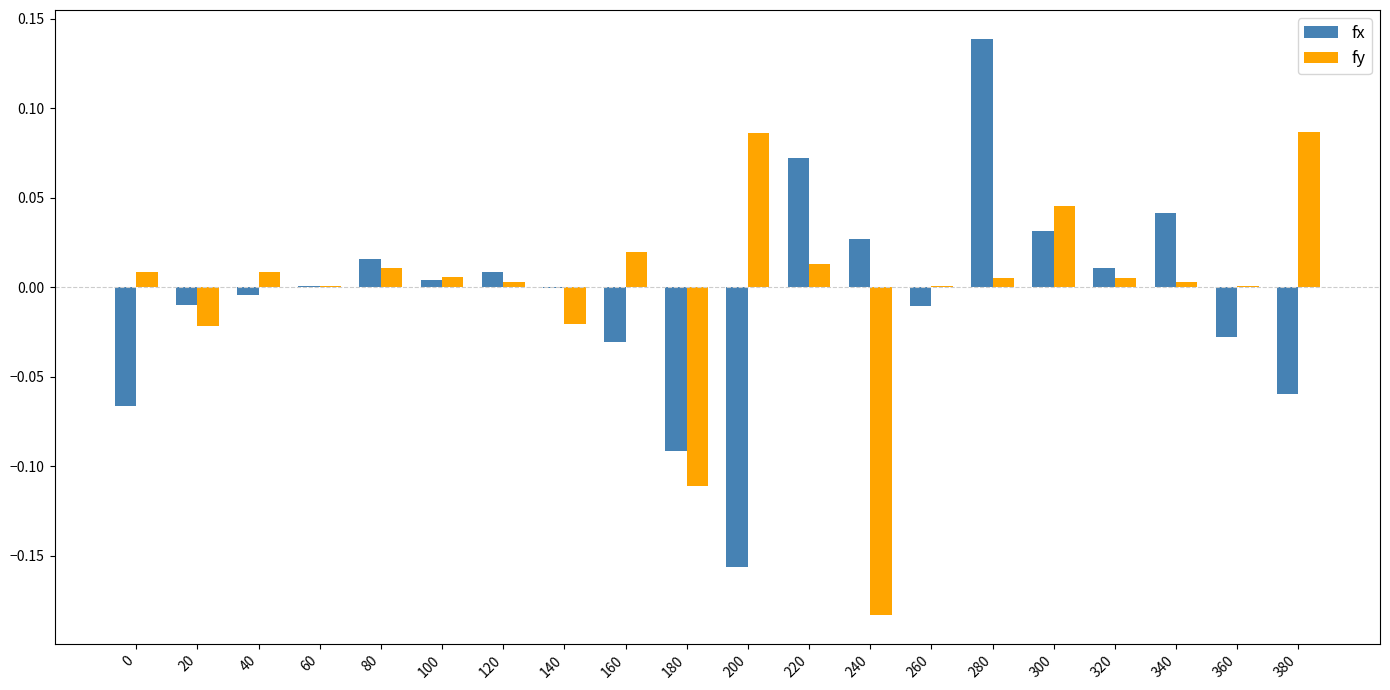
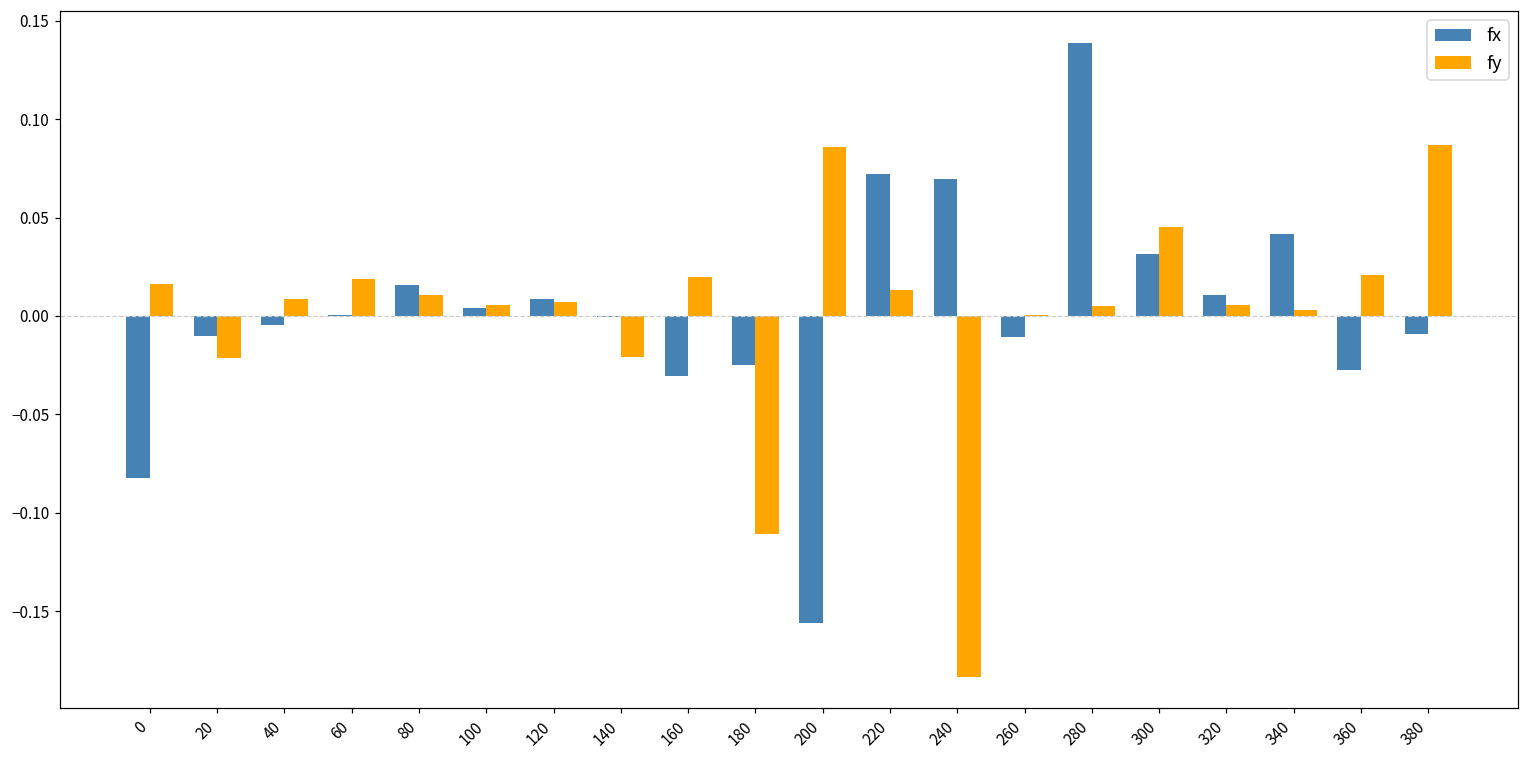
fx, 0: -0.067 -> -0.082
fy, 0: 0.009 -> 0.016
fy, 60: 0.001 -> 0.019
fy, 120: 0.003 -> 0.007
fx, 180: -0.091 -> -0.025
fx, 240: 0.027 -> 0.070
fy, 360: 0.001 -> 0.021
fx, 380: -0.060 -> -0.009
